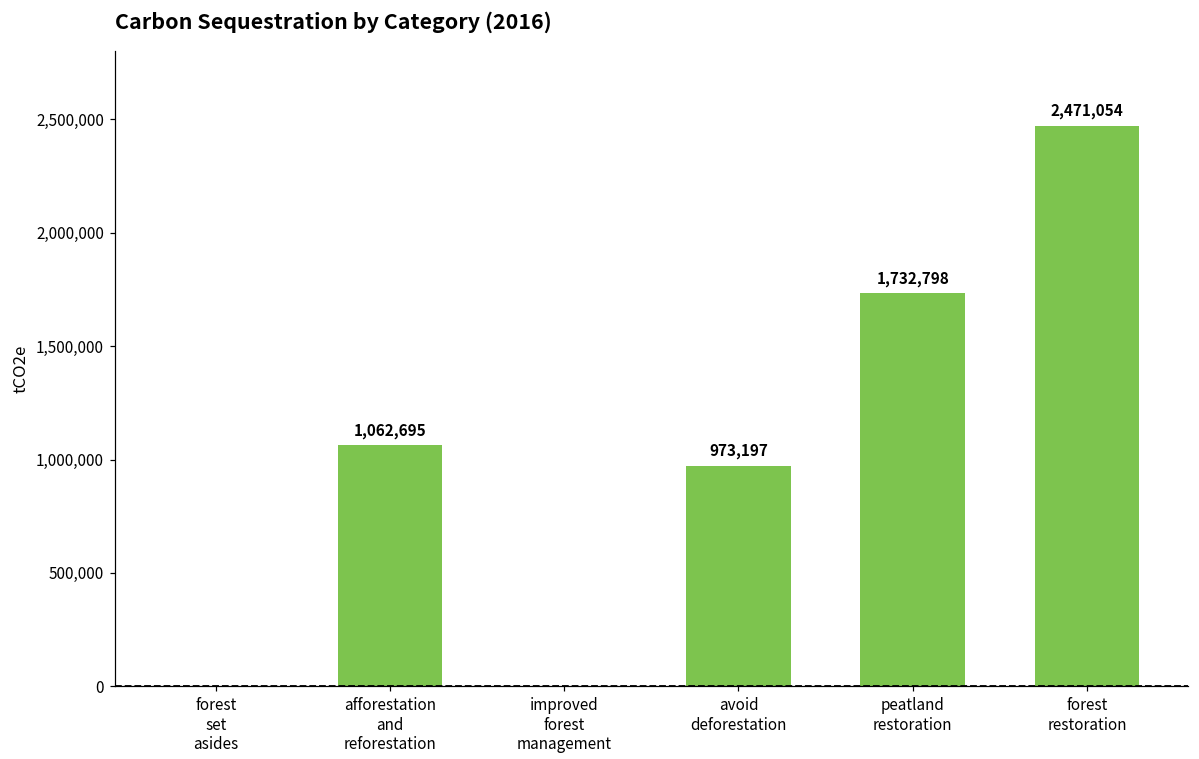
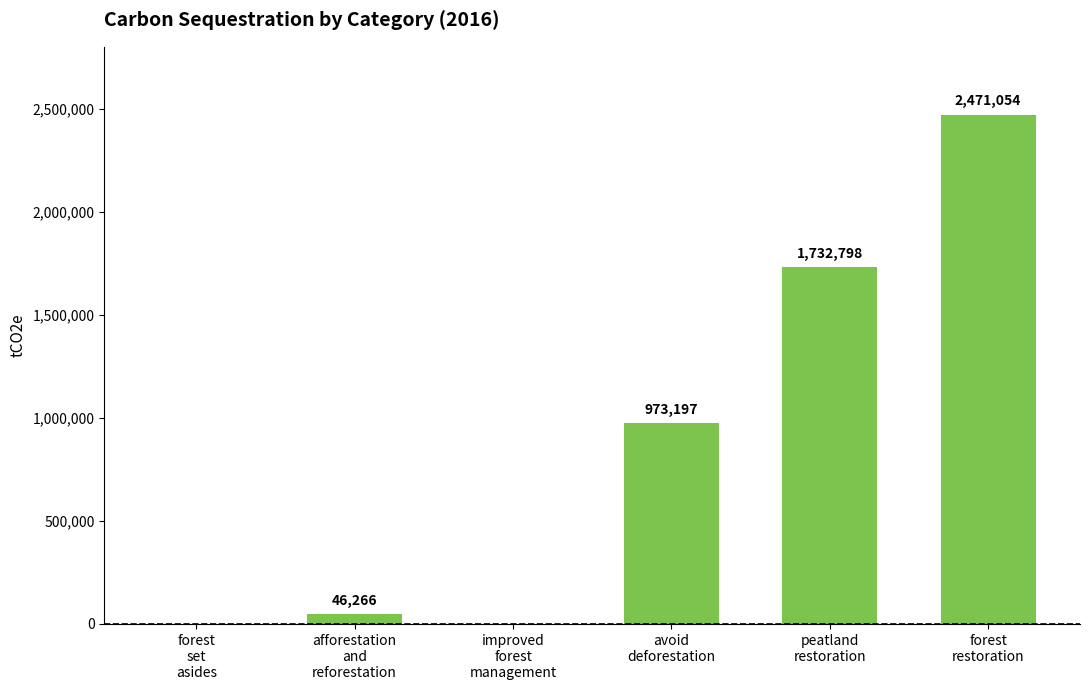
afforestation and reforestation: 1,062,695 -> 46,266
